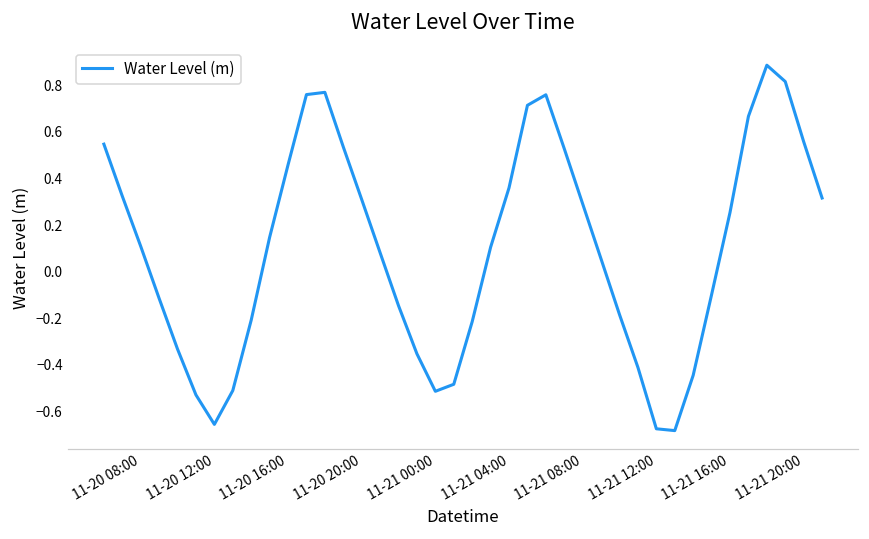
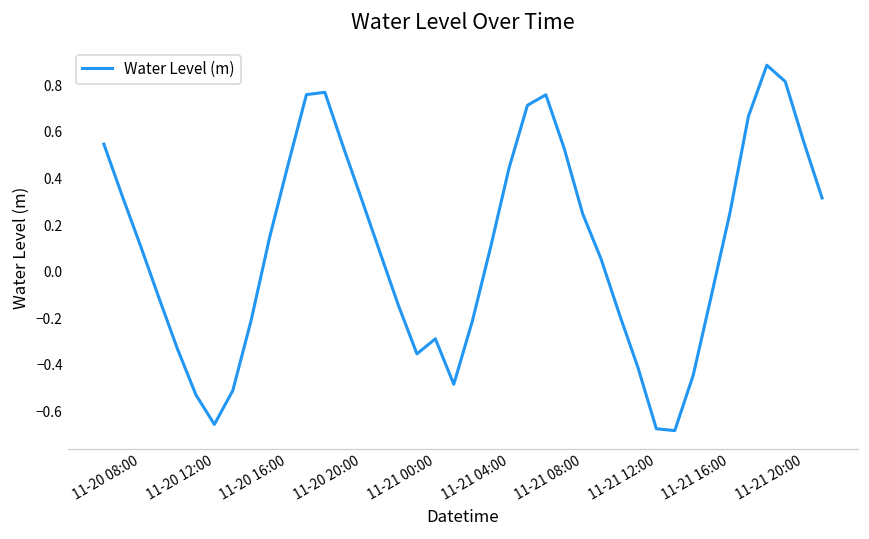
11-21 00:00: -0.51 -> -0.29
11-21 04:00: 0.36 -> 0.44
11-21 08:00: 0.29 -> 0.25
